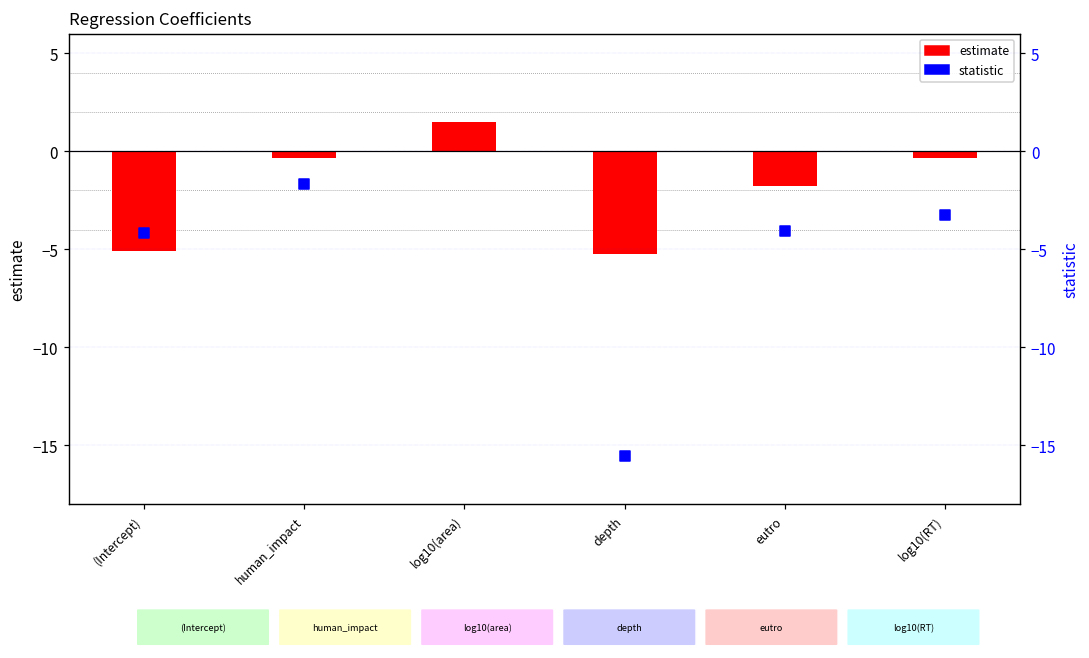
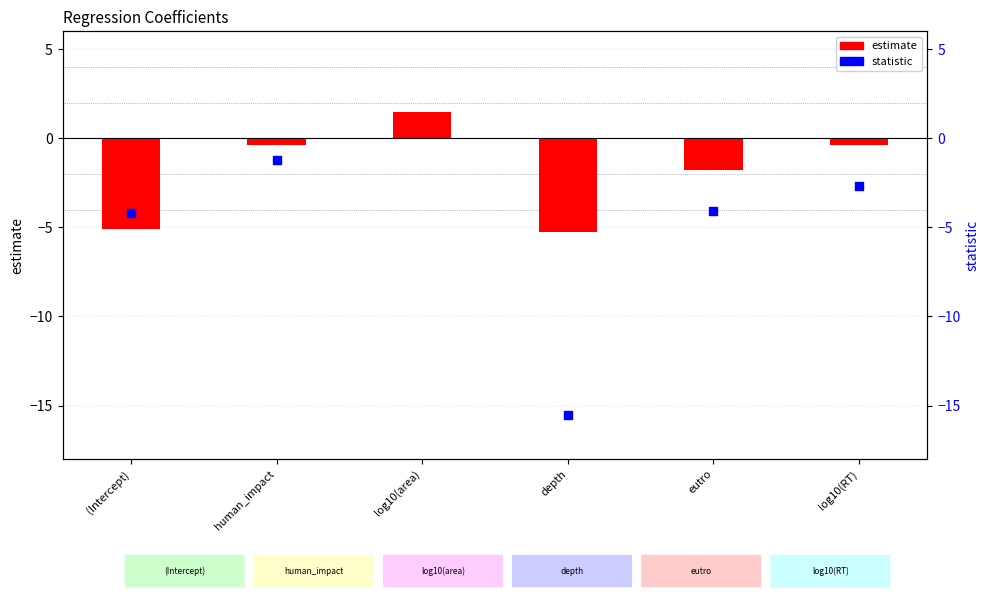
statistic, human_impact: -1.7 -> -1.2
statistic, log10(RT): -3.2 -> -2.7
